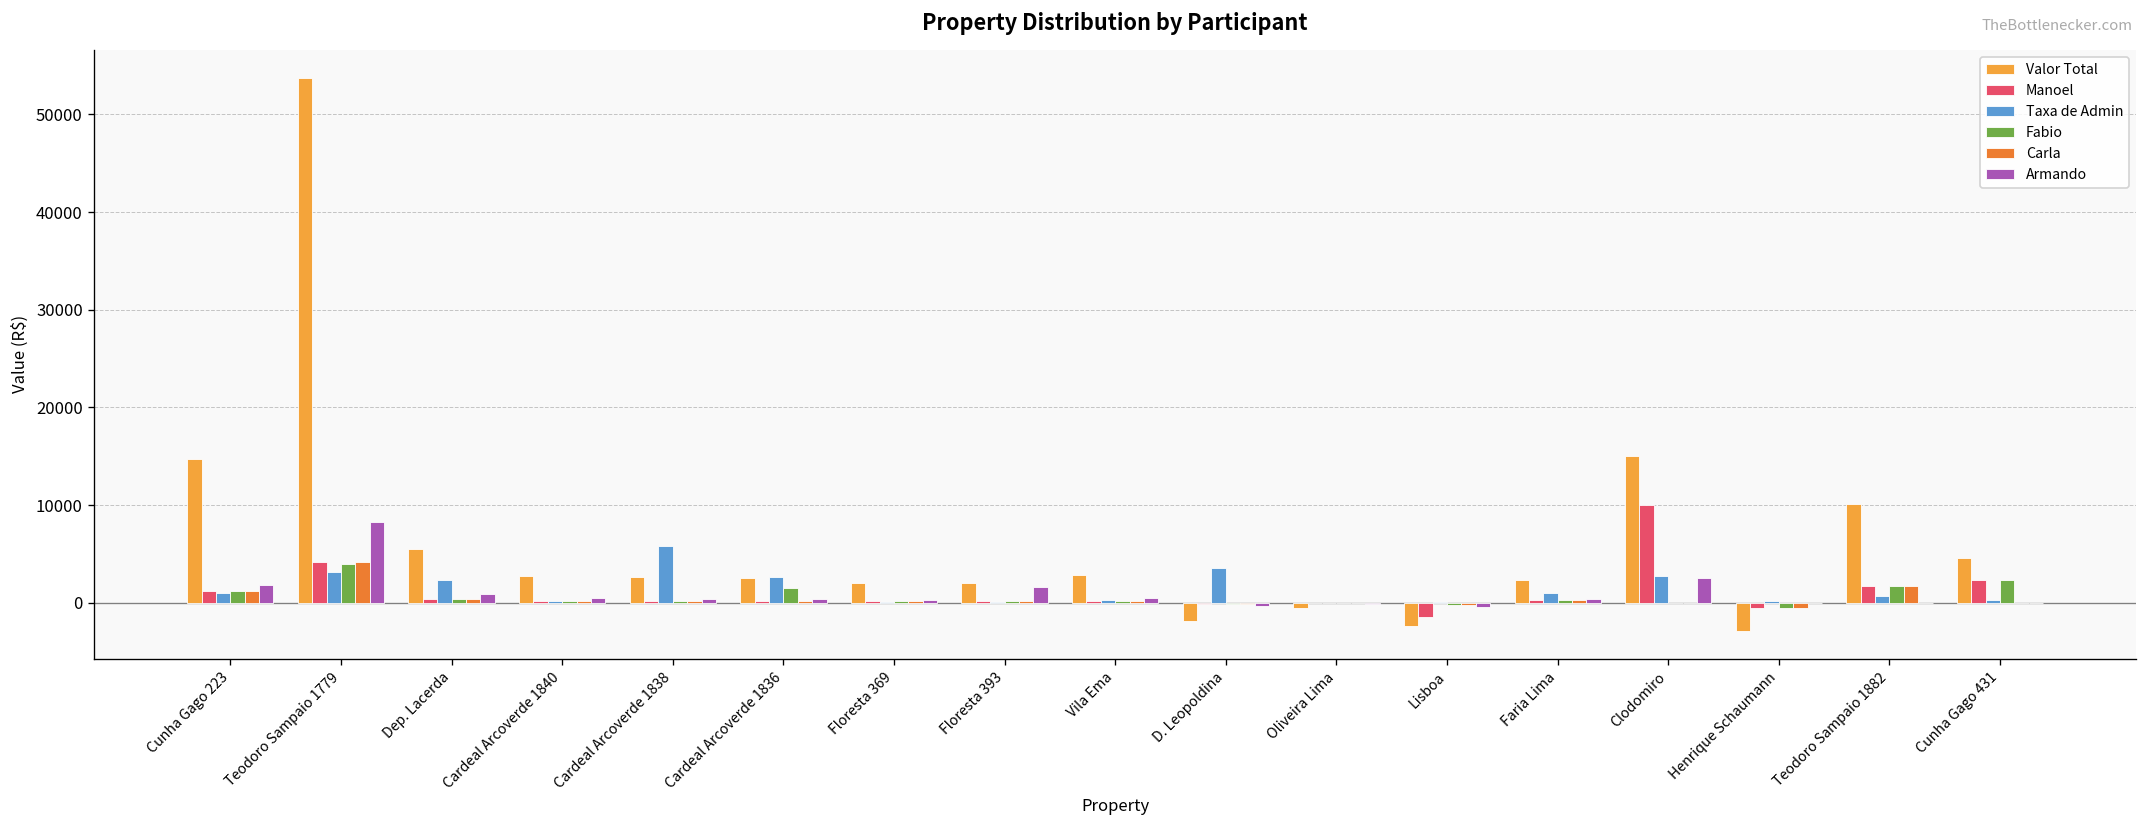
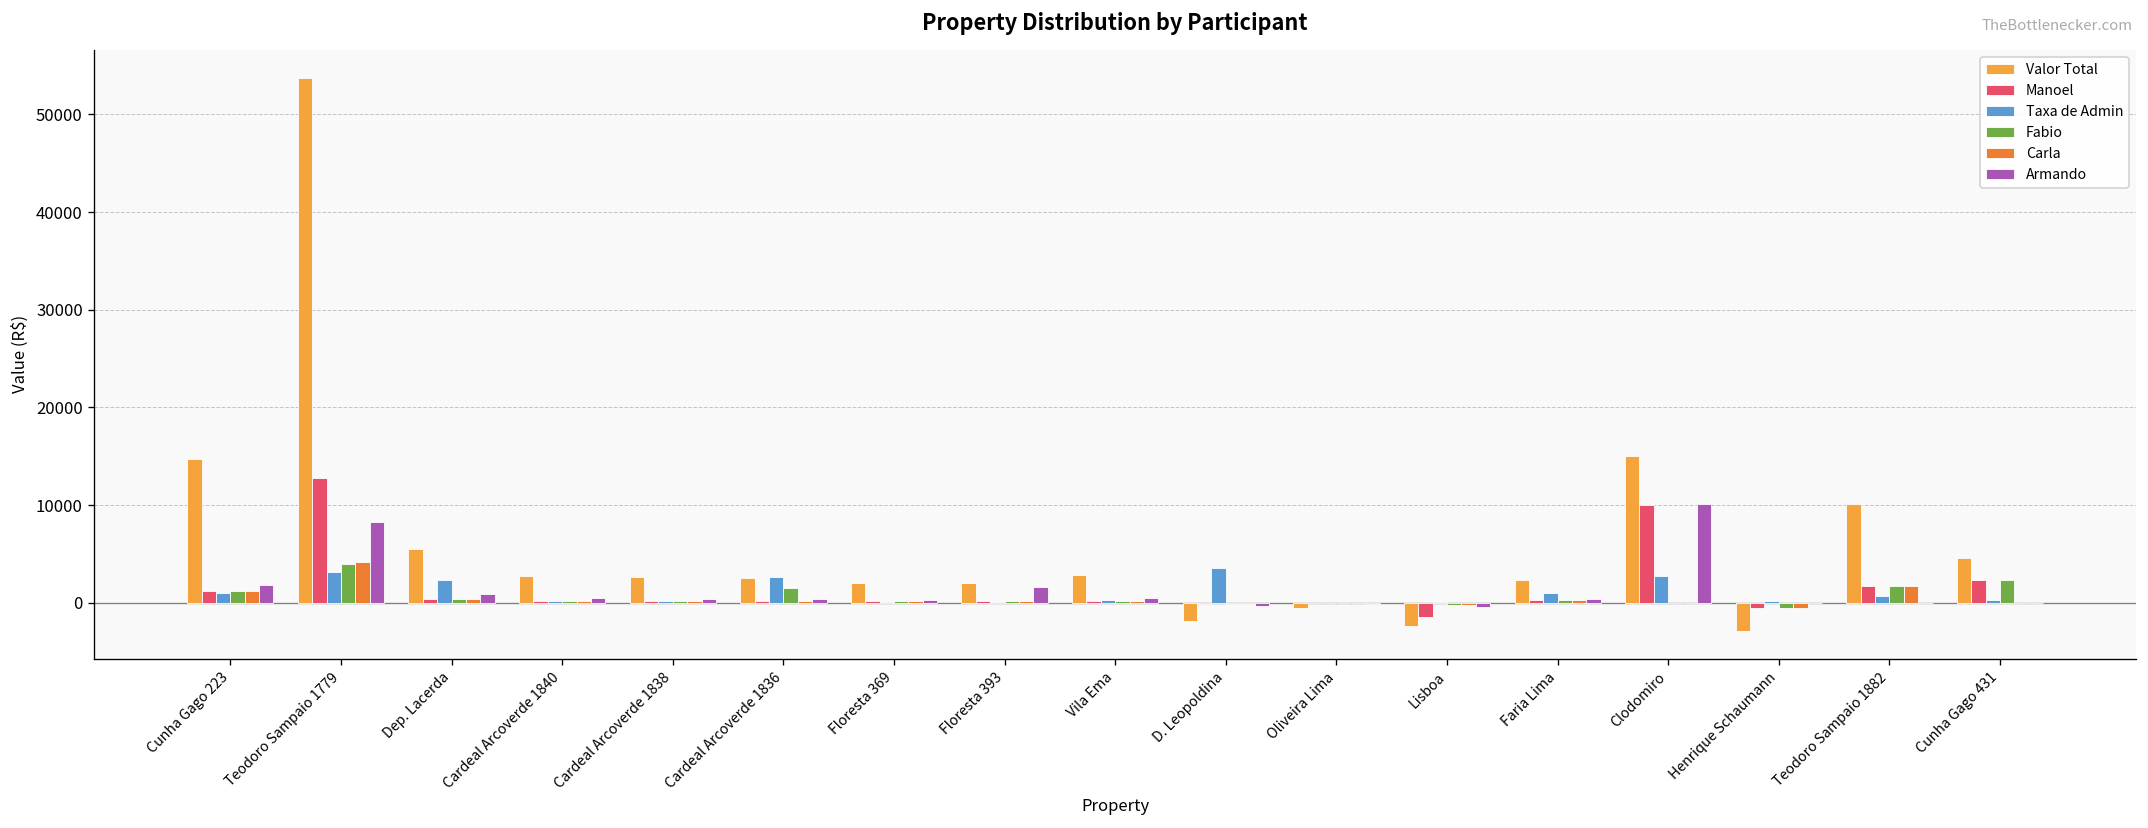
Manoel, Teodoro Sampaio 1779: 4000 -> 13000
Taxa de Admin, Cardeal Arcoverde 1838: 6000 -> 0
Armando, Clodomiro: 3000 -> 10000
